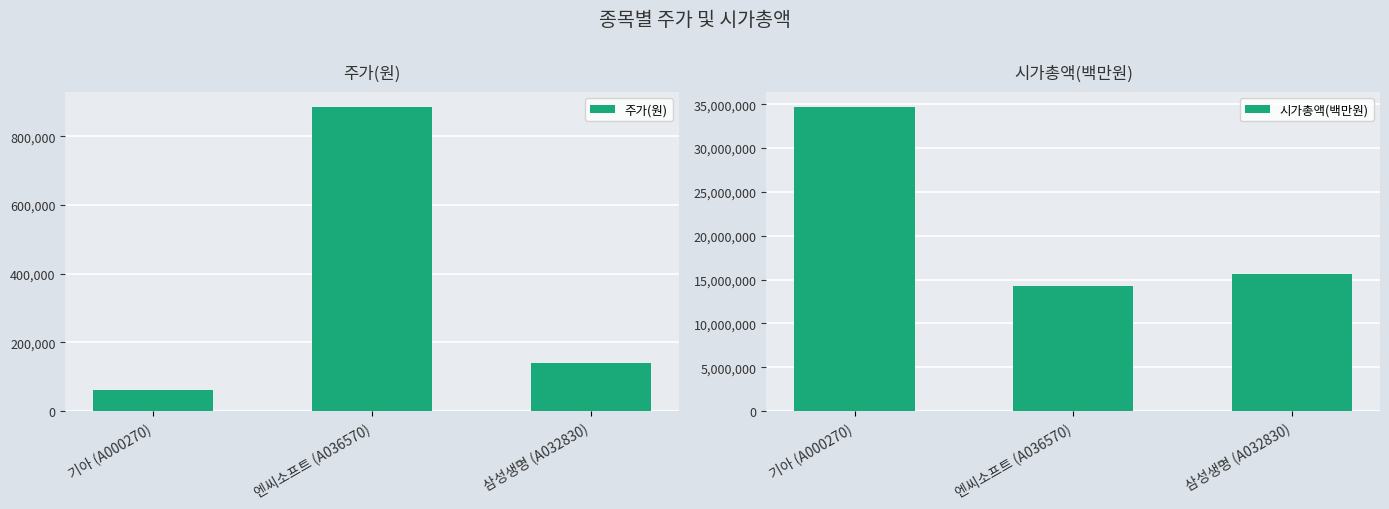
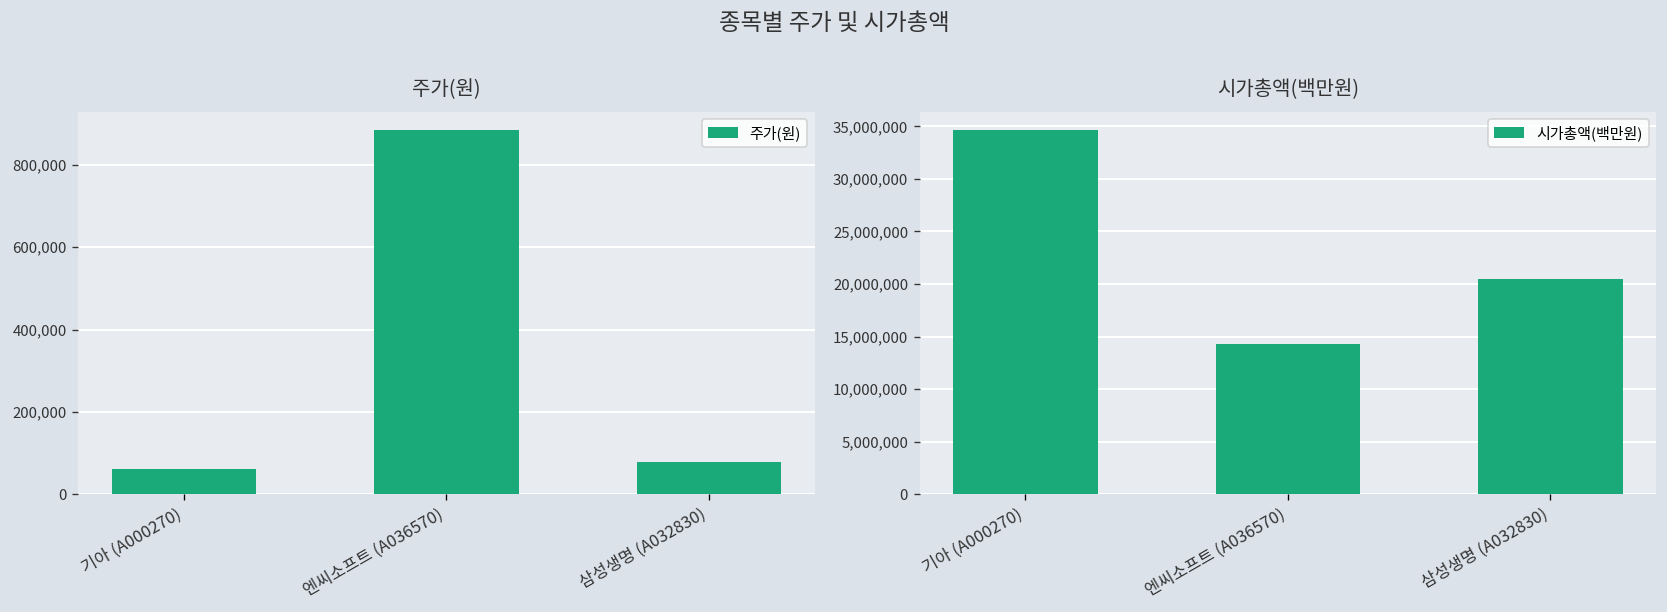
주가(원), 삼성생명 (A032830): 140,000 -> 80,000
시가총액(백만원), 삼성생명 (A032830): 16,000,000 -> 20,000,000
